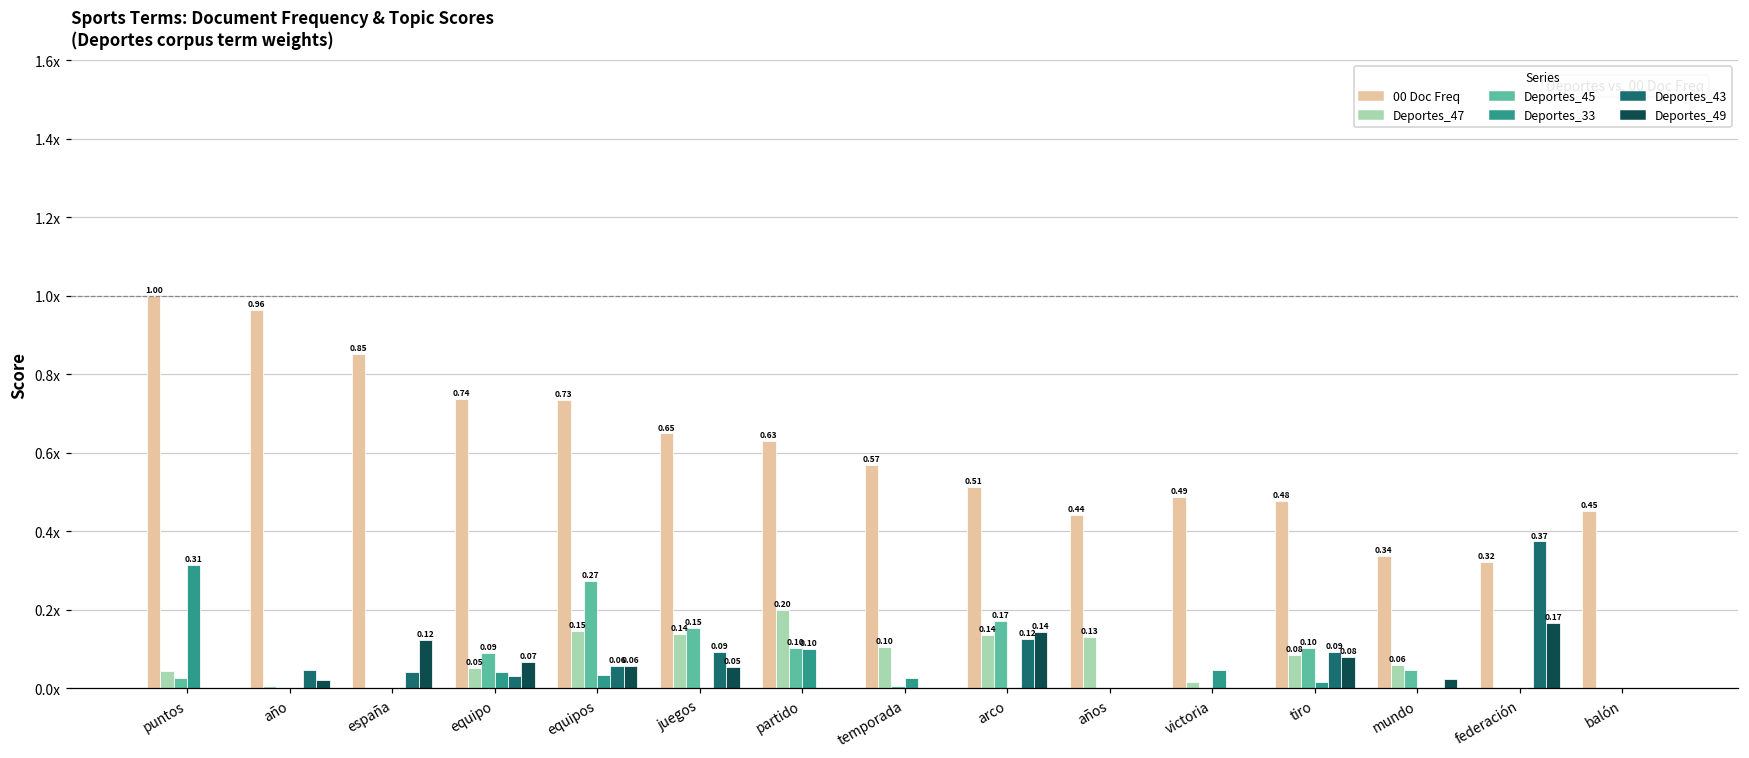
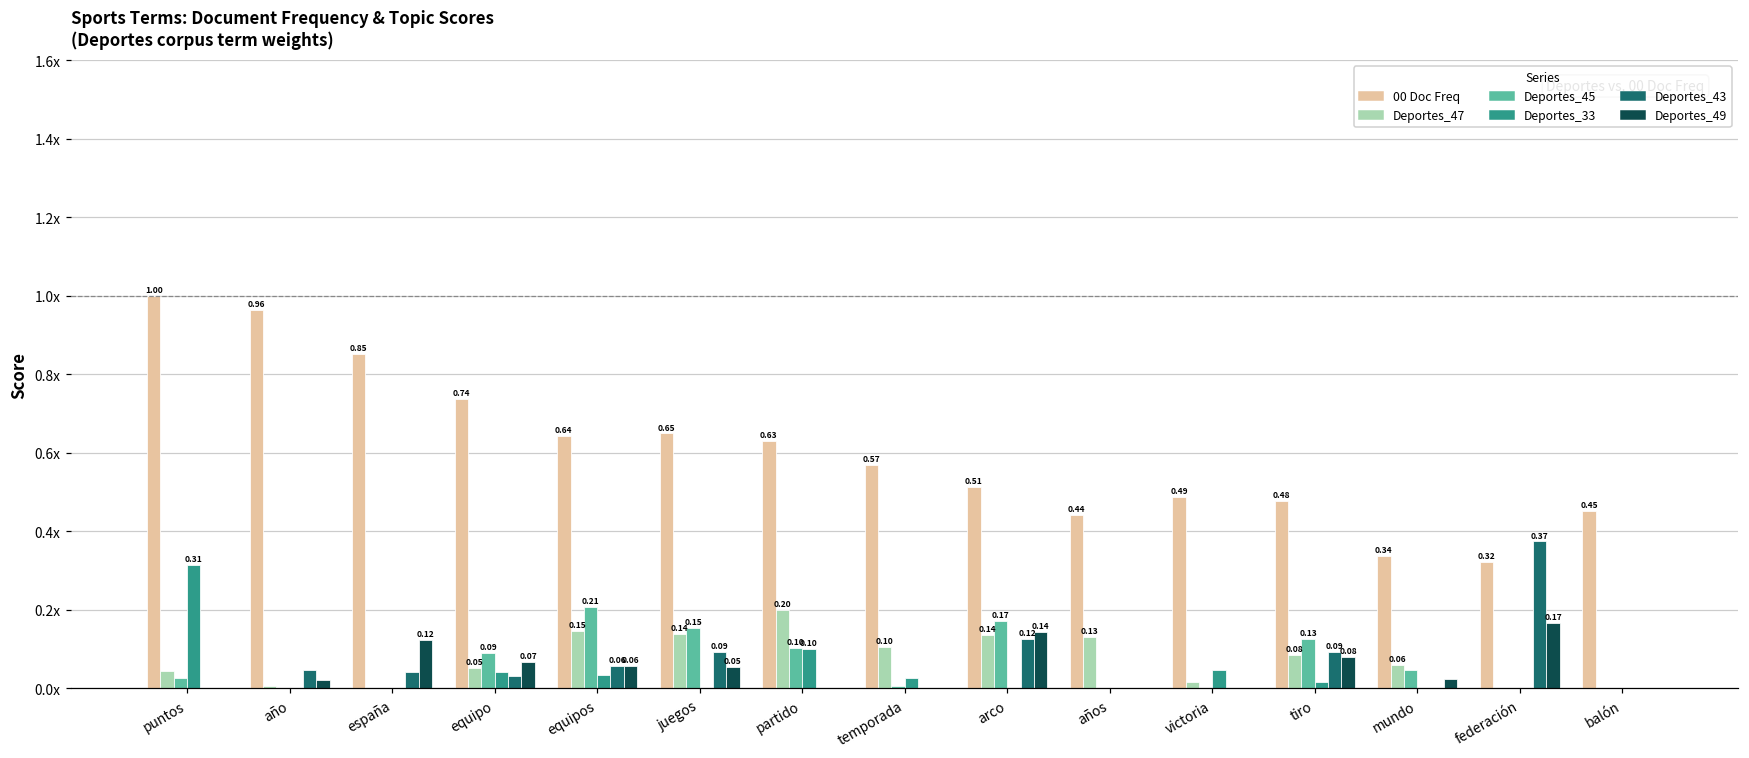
00 Doc Freq, equipos: 0.73 -> 0.64
Deportes_45, equipos: 0.27 -> 0.21
Deportes_45, tiro: 0.10 -> 0.13
